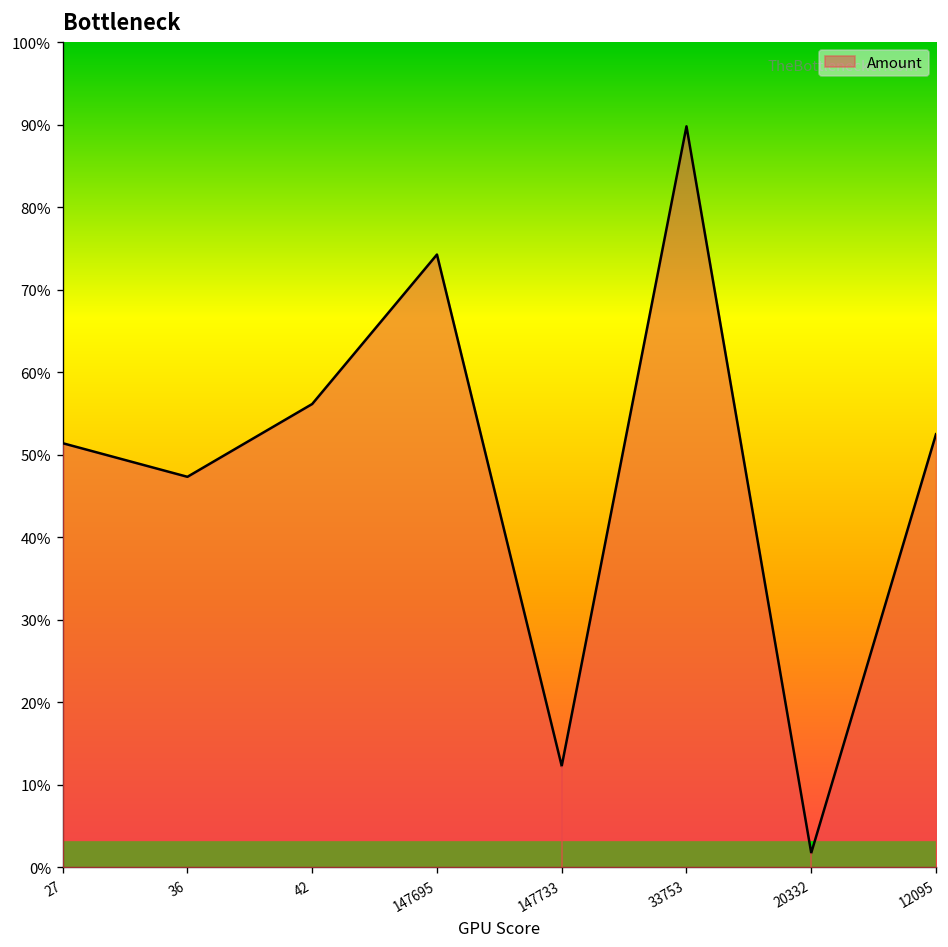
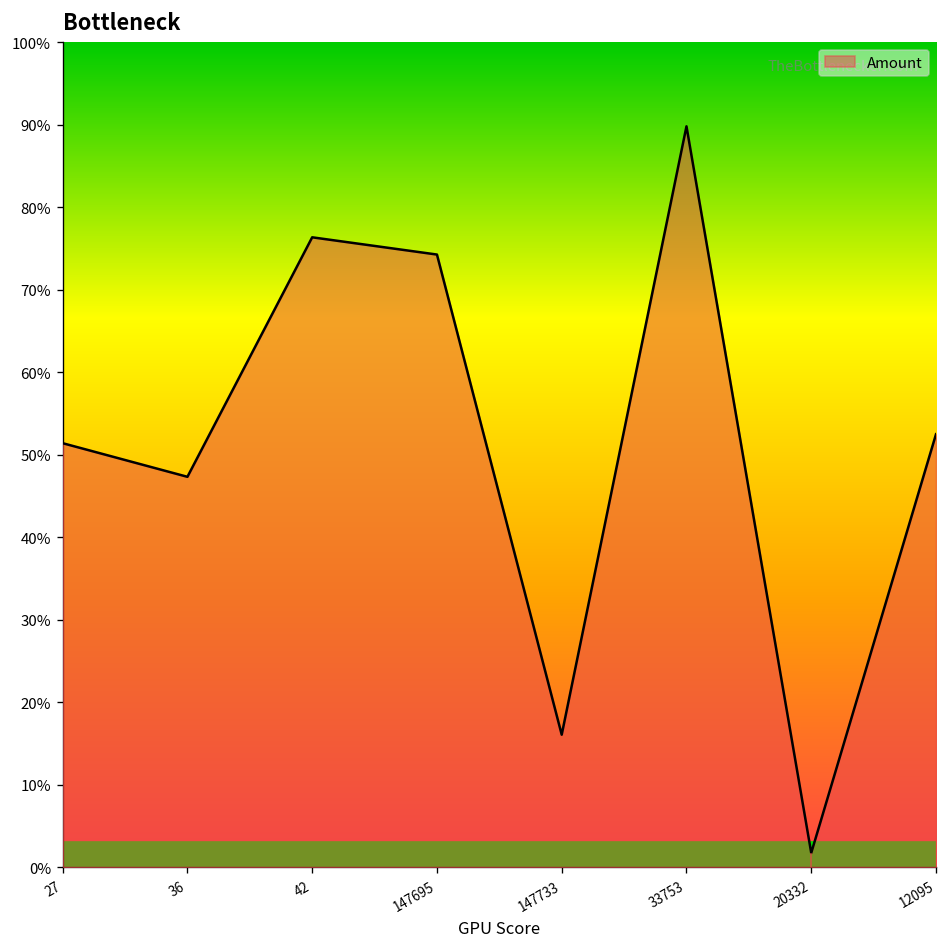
42: 56% -> 76%
147733: 12% -> 16%
